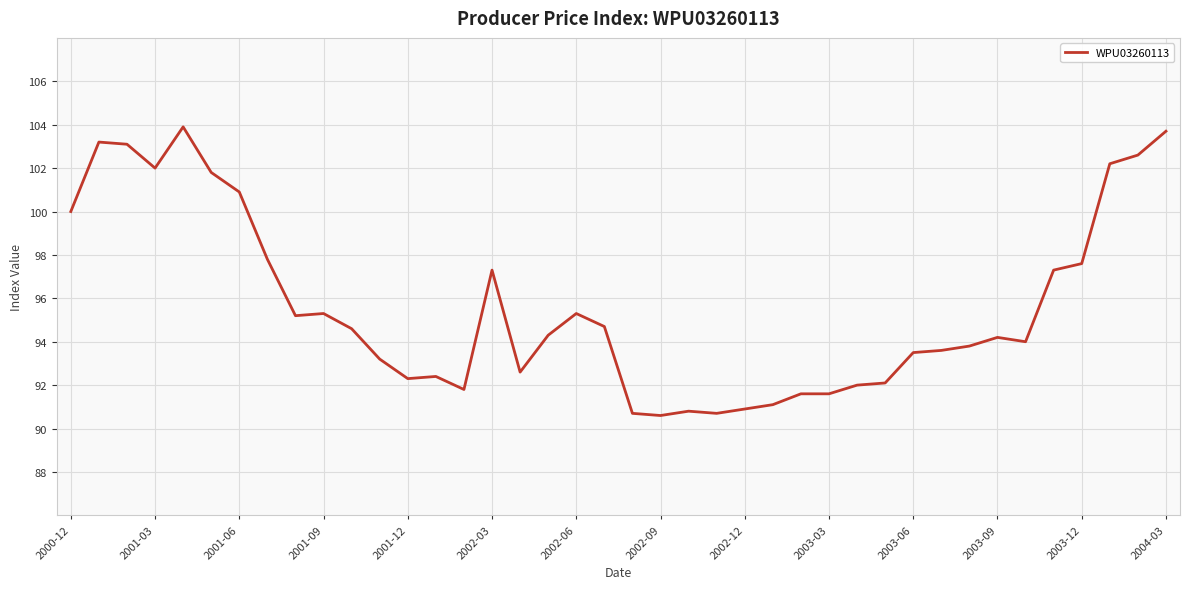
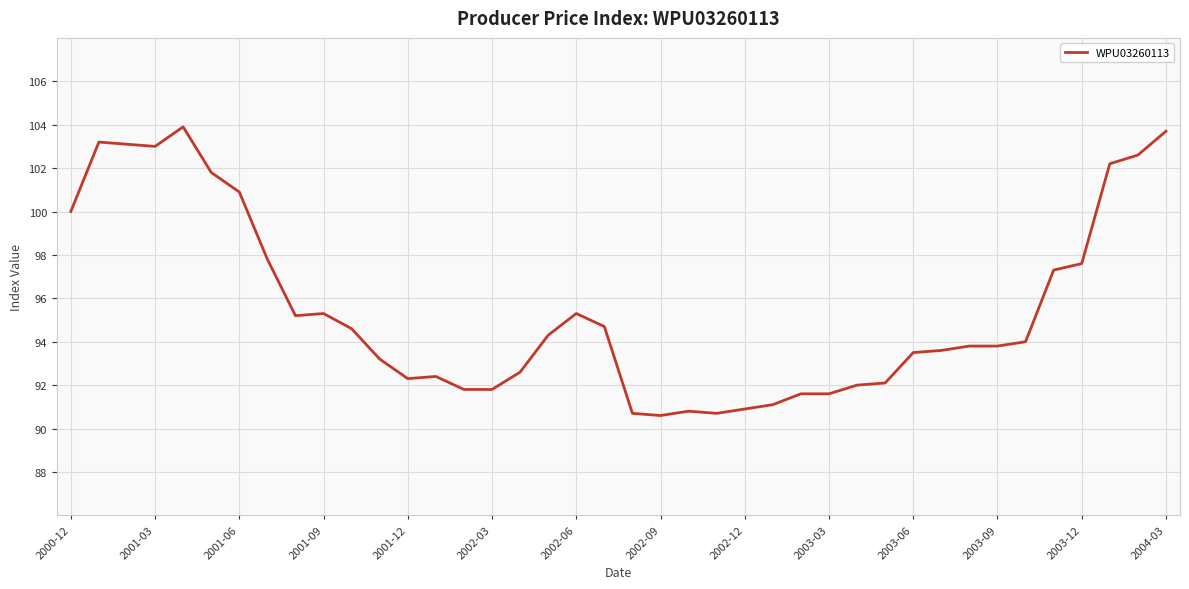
2001-03: 102 -> 103
2002-03: 97.3 -> 91.8
2003-09: 94.2 -> 93.8
